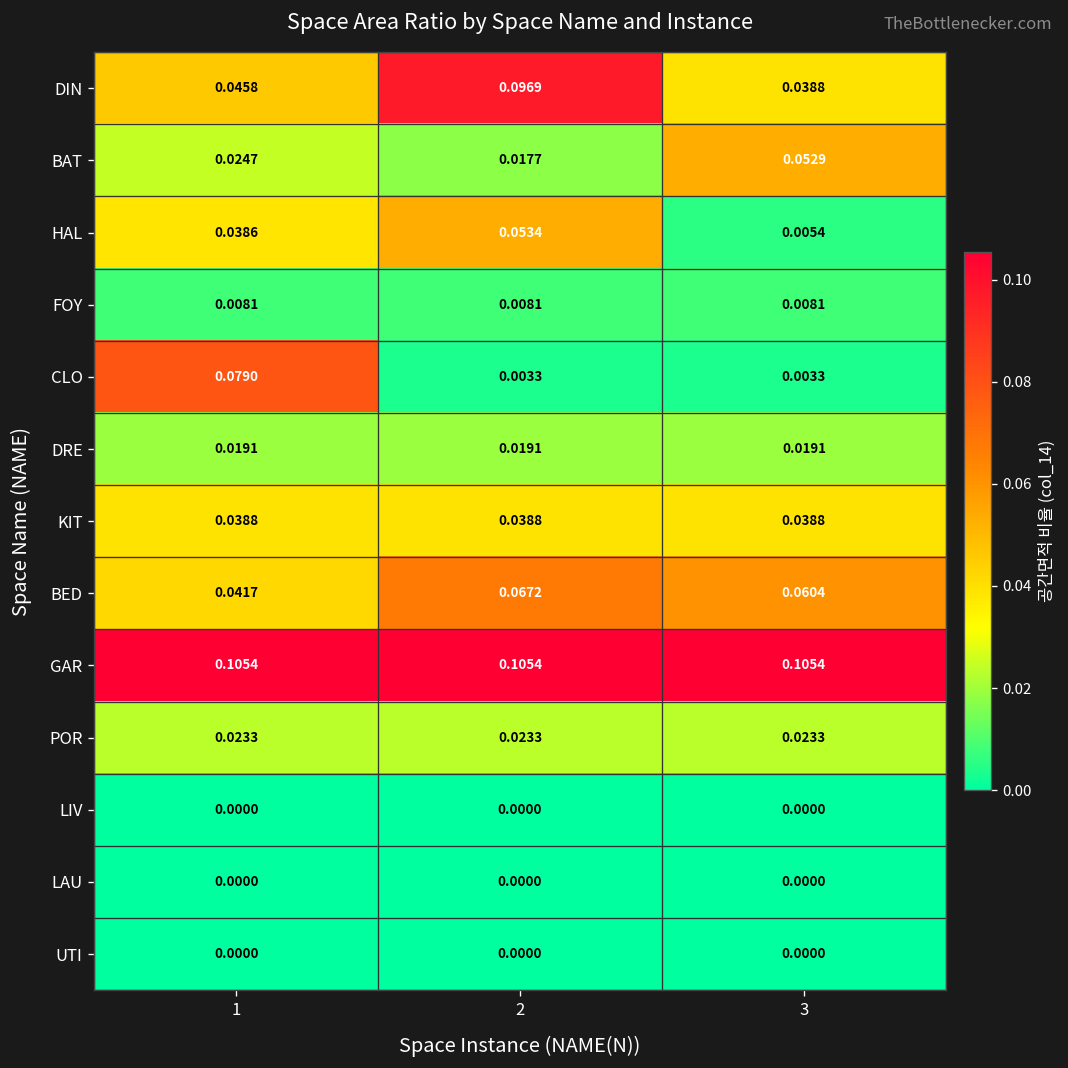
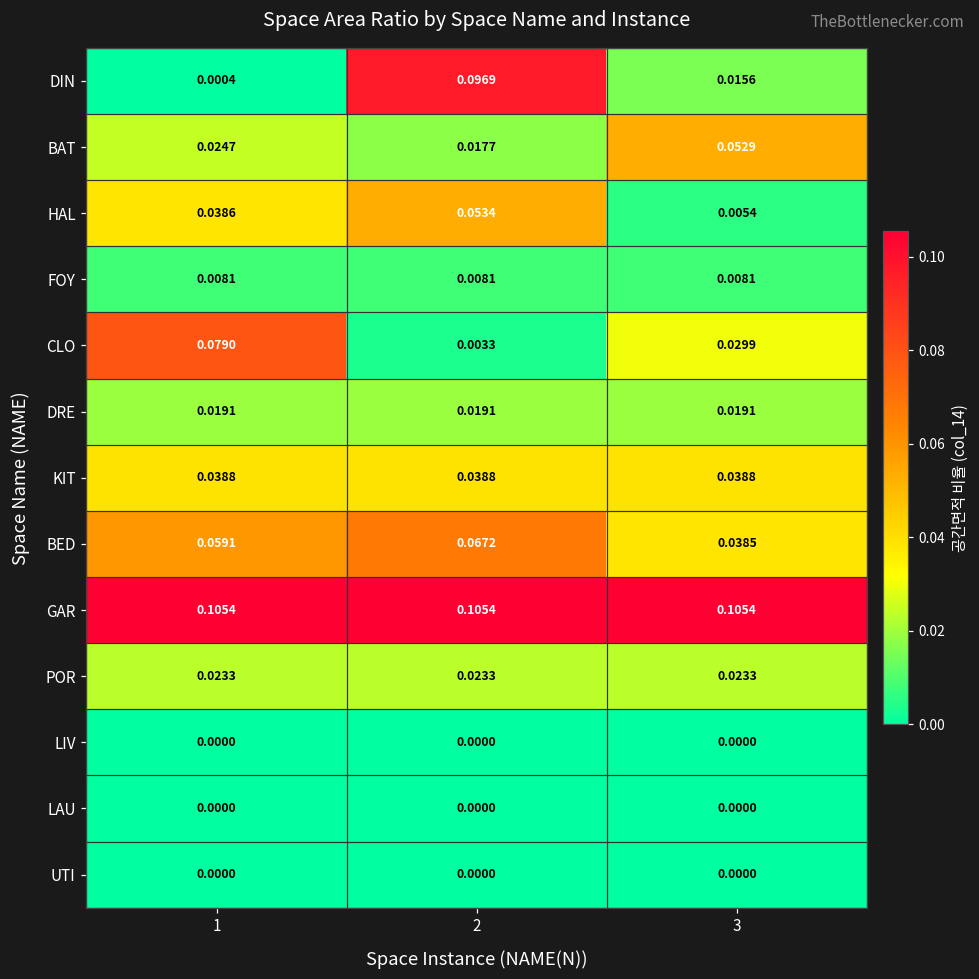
DIN, 1: 0.0458 -> 0.0004
DIN, 3: 0.0388 -> 0.0156
CLO, 3: 0.0033 -> 0.0299
BED, 1: 0.0417 -> 0.0591
BED, 3: 0.0604 -> 0.0385
